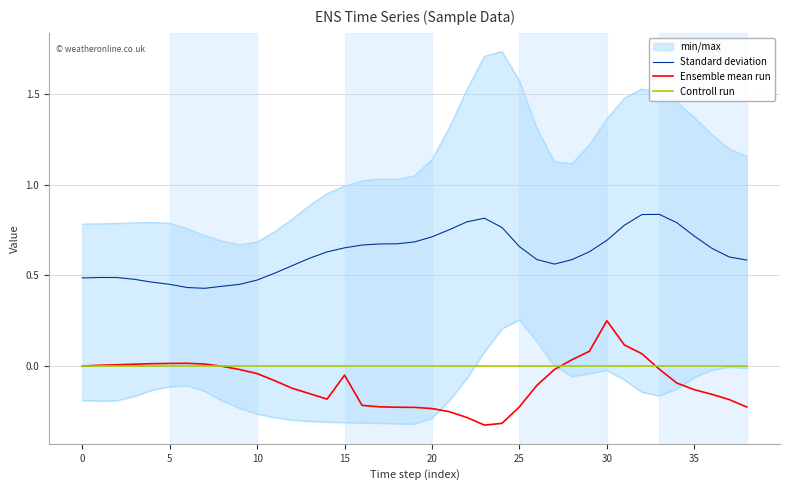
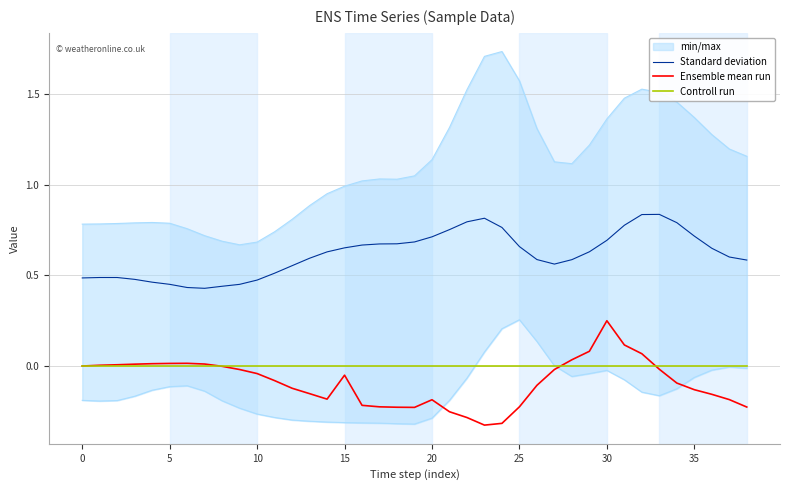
Ensemble mean run, 20: -0.23 -> -0.19
